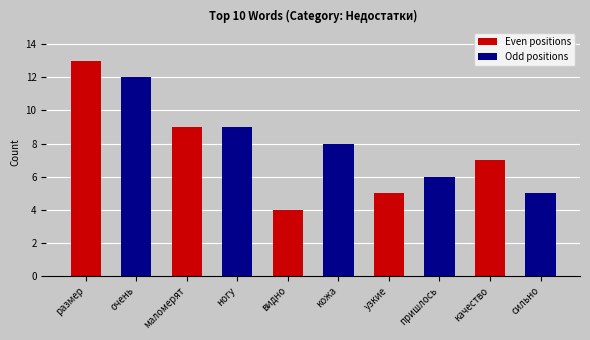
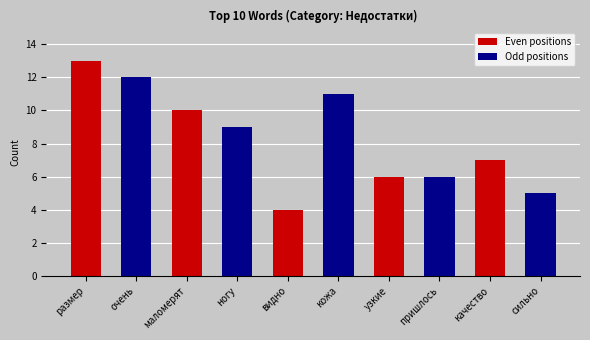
маломерят: 9 -> 10
кожа: 8 -> 11
узкие: 5 -> 6
